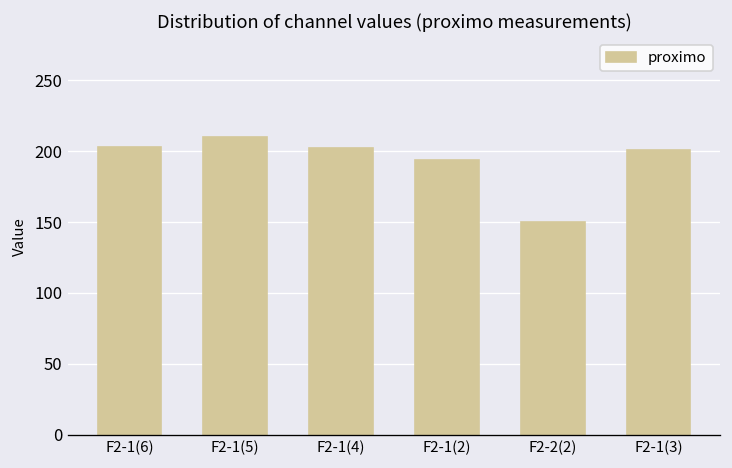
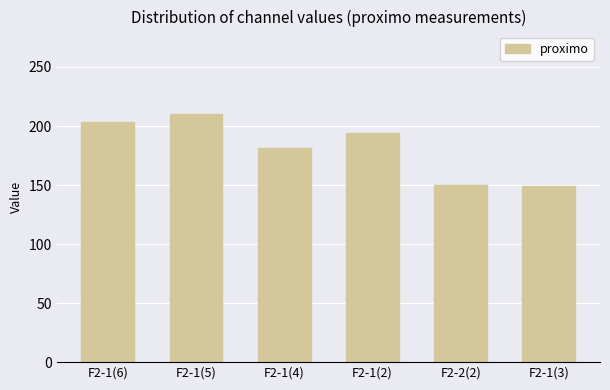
F2-1(4): 202 -> 181
F2-1(3): 201 -> 149
